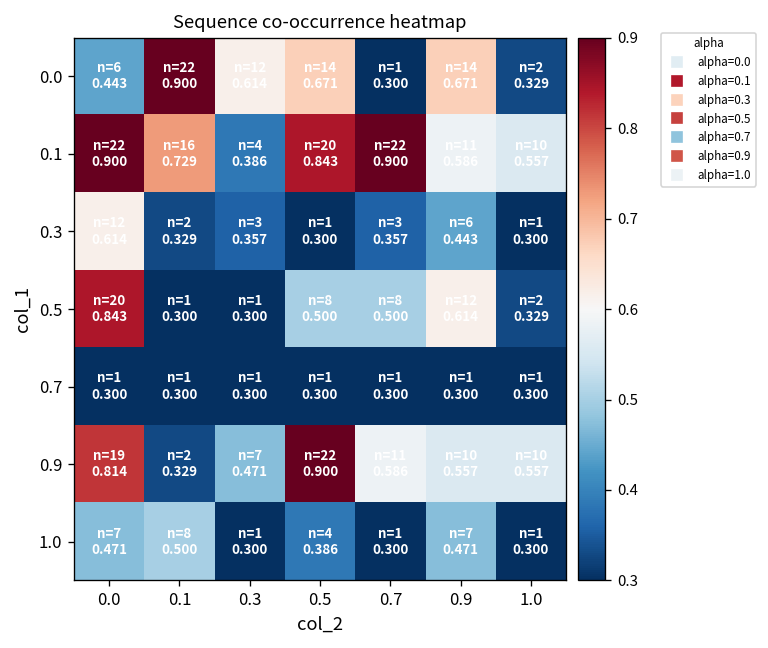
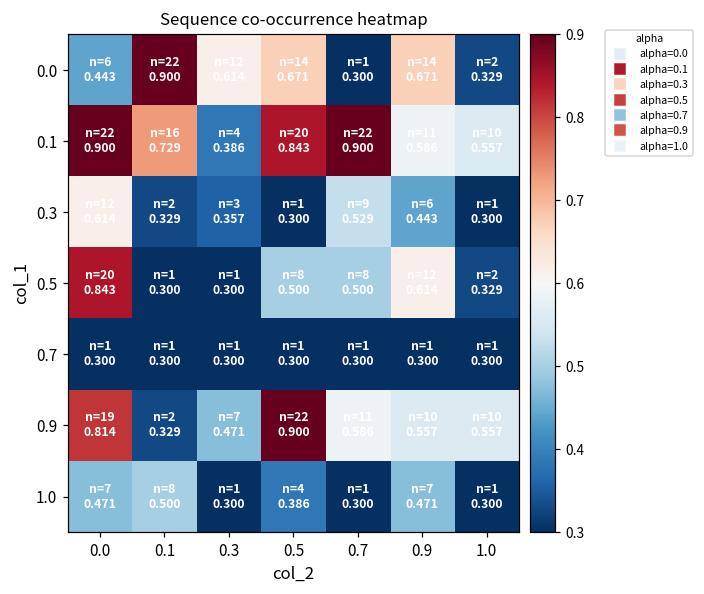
0.3, 0.7: 3 0.357 -> 9 0.529
